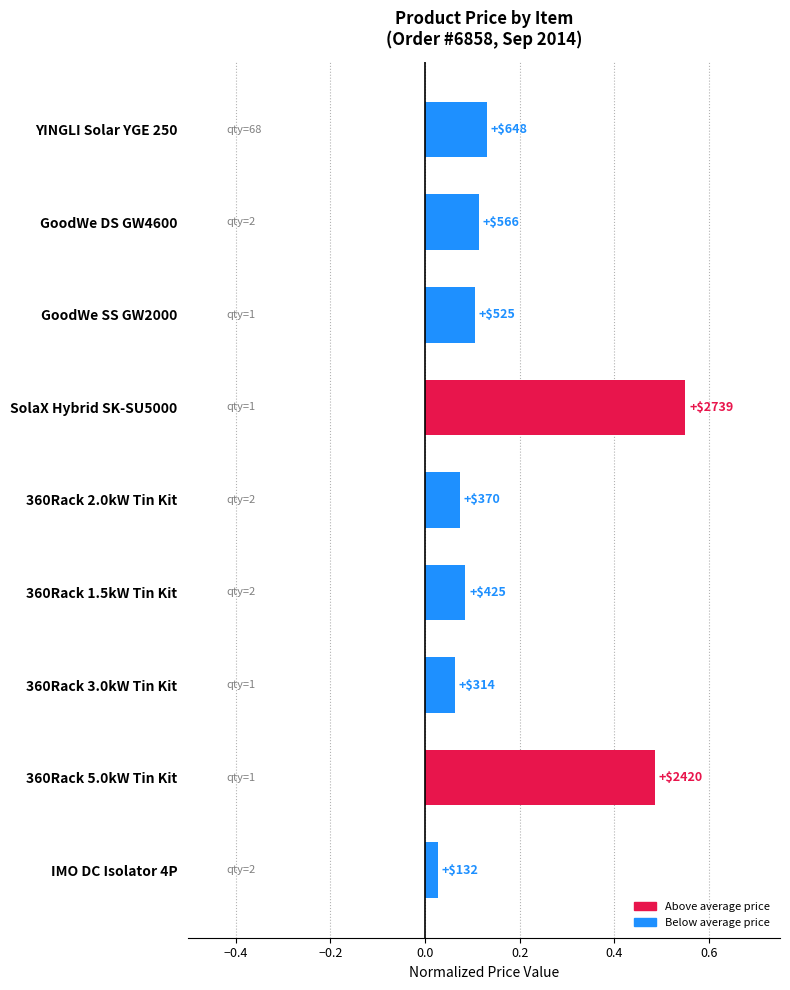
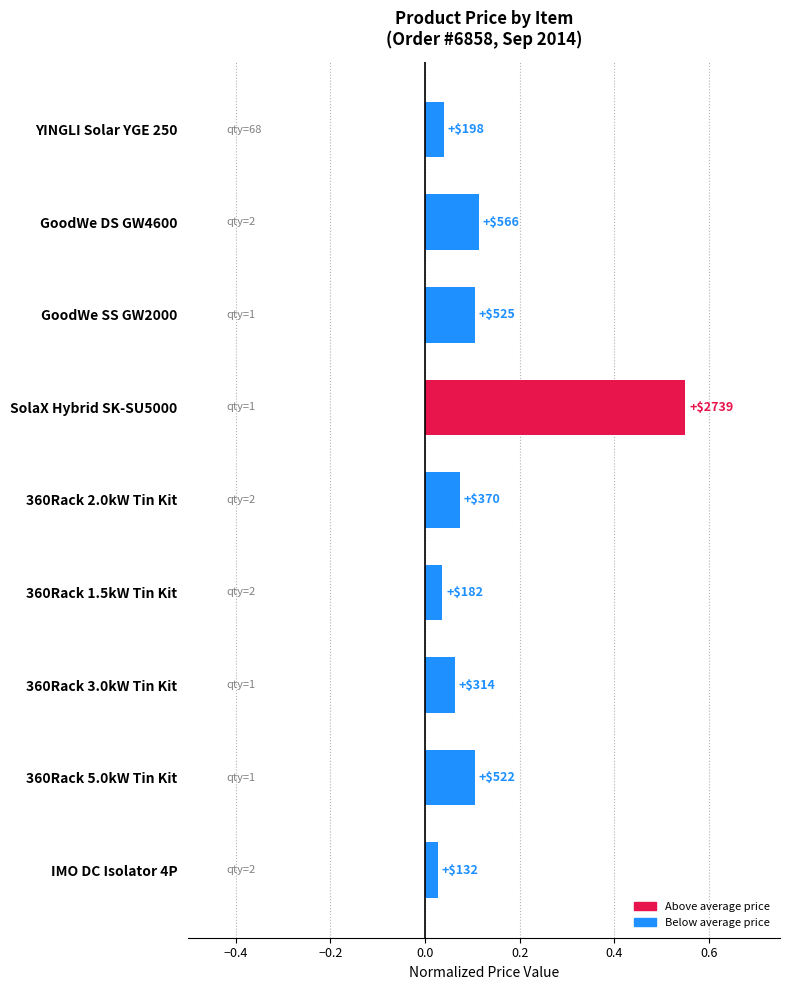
YINGLI Solar YGE 250: +$648 -> +$198
360Rack 1.5kW Tin Kit: +$425 -> +$182
360Rack 5.0kW Tin Kit: +$2420 -> +$522
